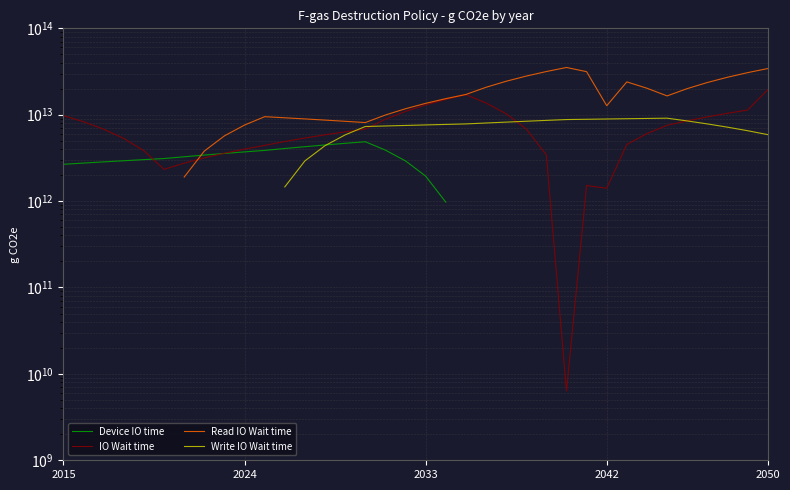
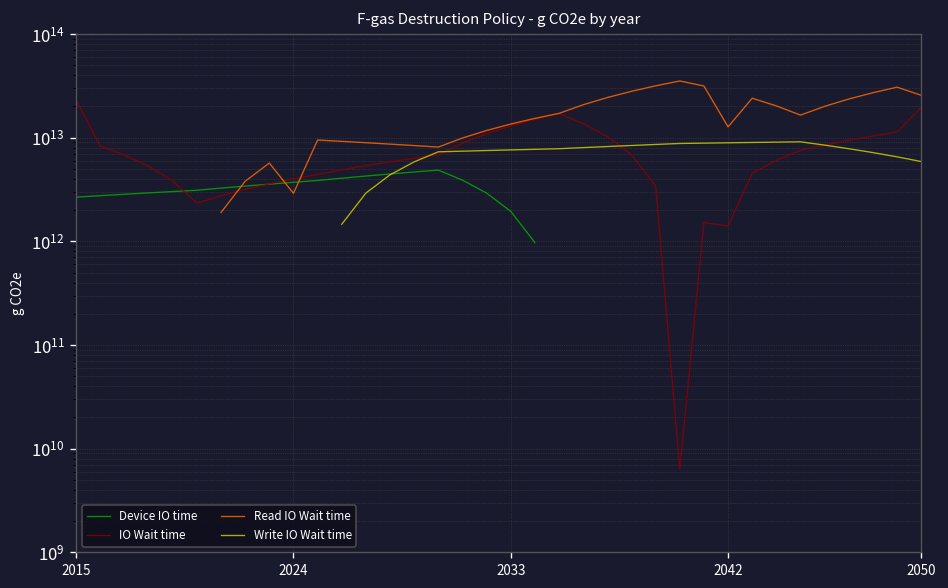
IO Wait time, 2015: 10000000000000 -> 23000000000000
Read IO Wait time, 2024: 8000000000000 -> 2900000000000
Read IO Wait time, 2050: 34000000000000 -> 26000000000000
